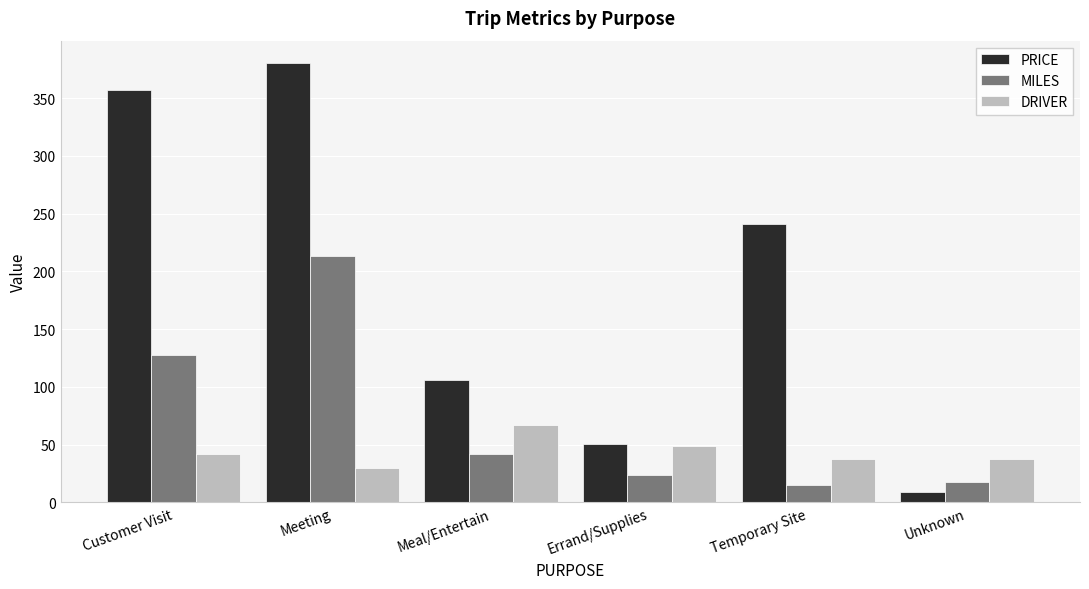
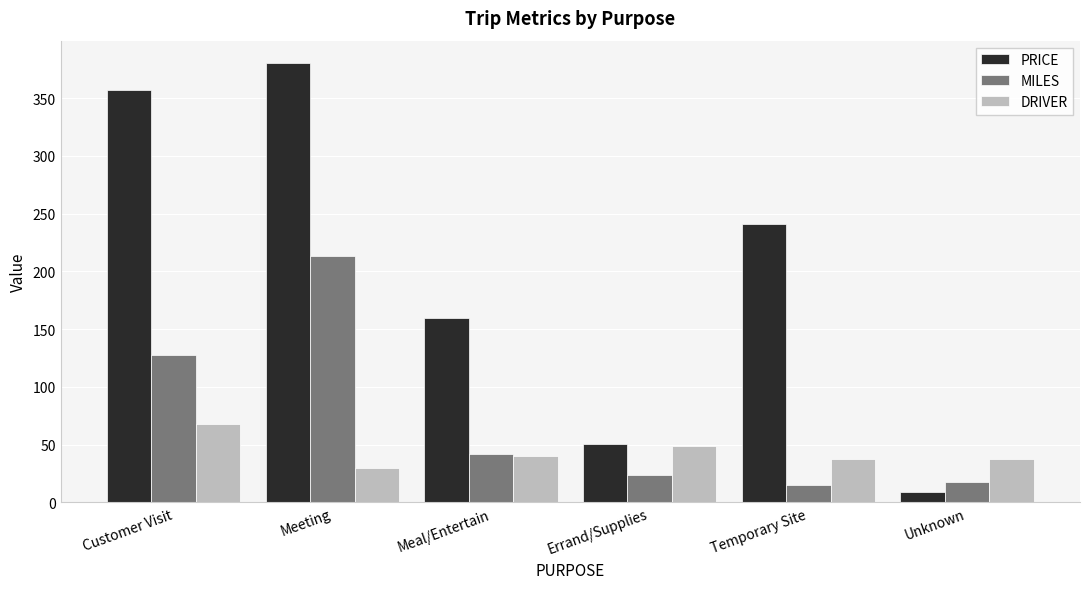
DRIVER, Customer Visit: 42 -> 68
PRICE, Meal/Entertain: 106 -> 160
DRIVER, Meal/Entertain: 67 -> 40
